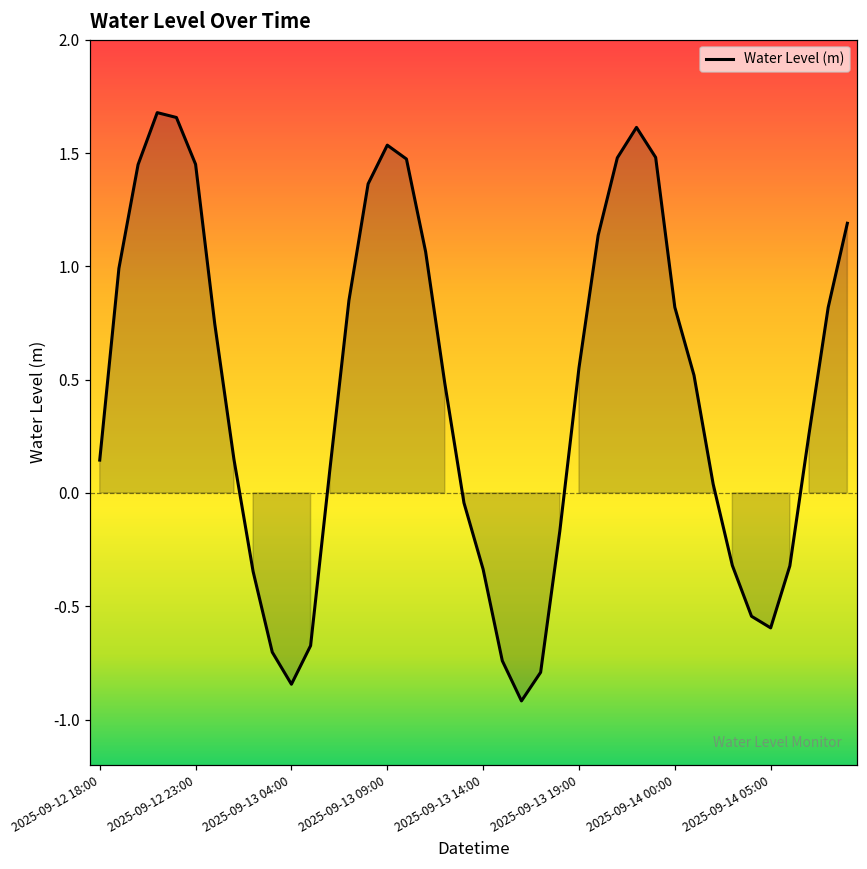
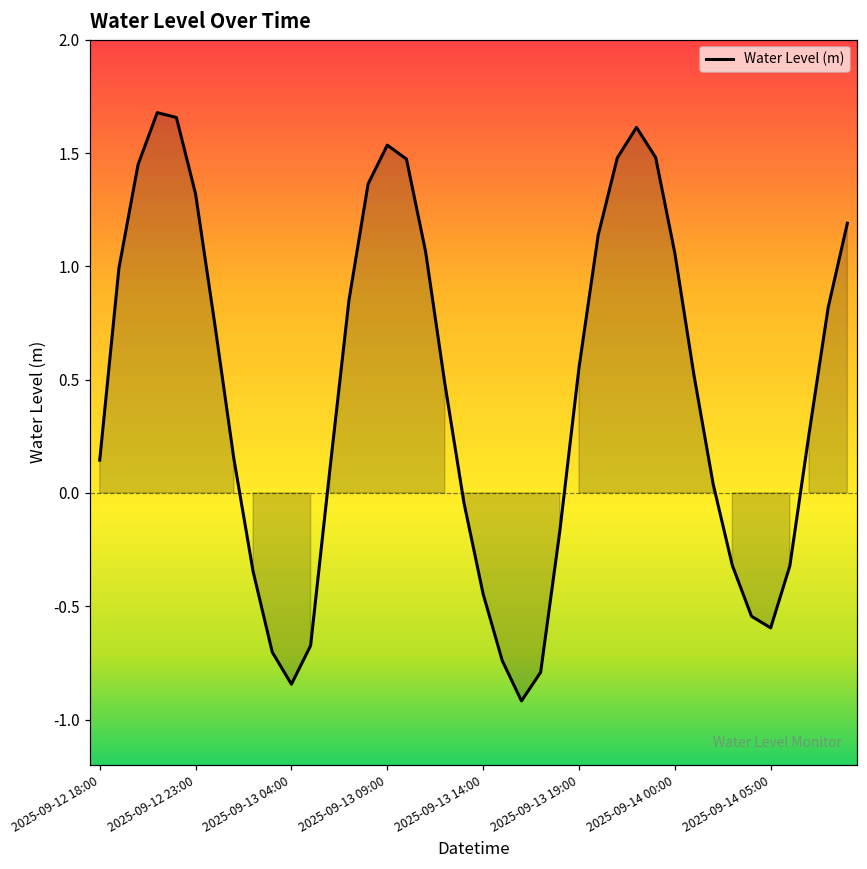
2025-09-12 23:00: 1.45 -> 1.32
2025-09-13 14:00: -0.34 -> -0.45
2025-09-14 00:00: 0.82 -> 1.06
